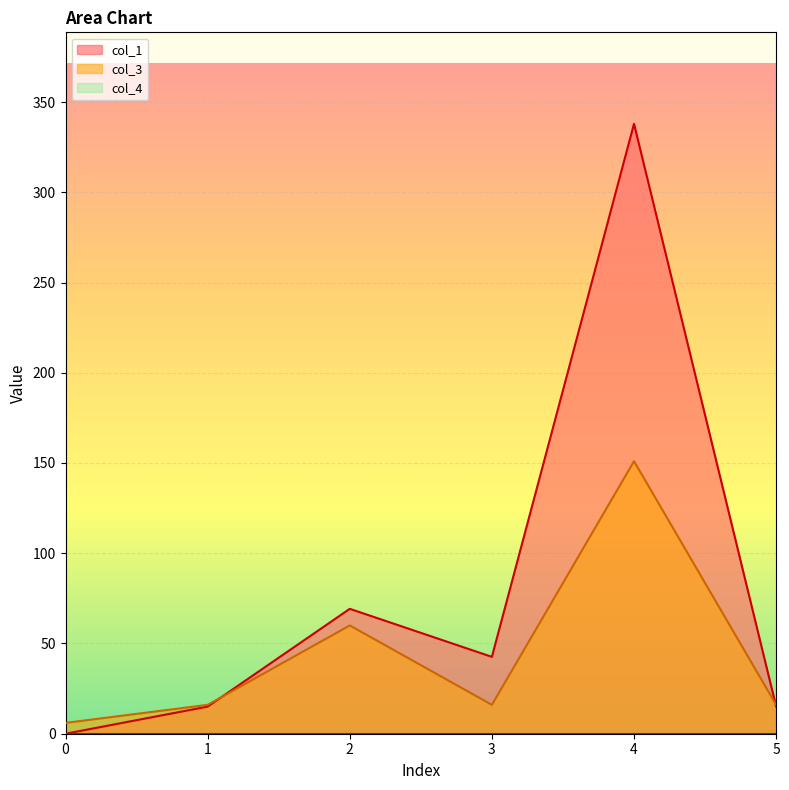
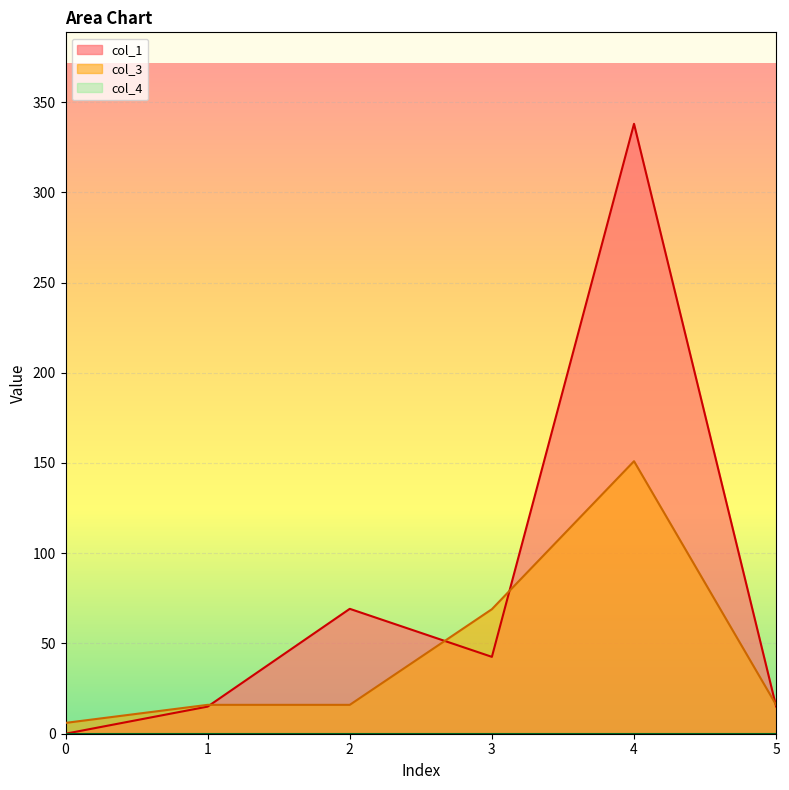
col_3, 2: 60 -> 16
col_3, 3: 16 -> 69
